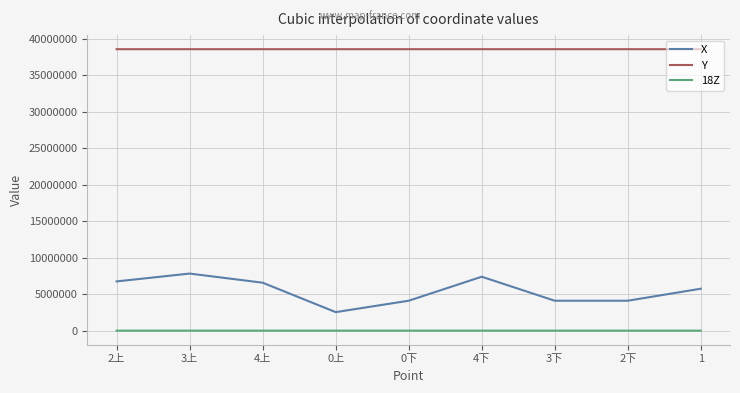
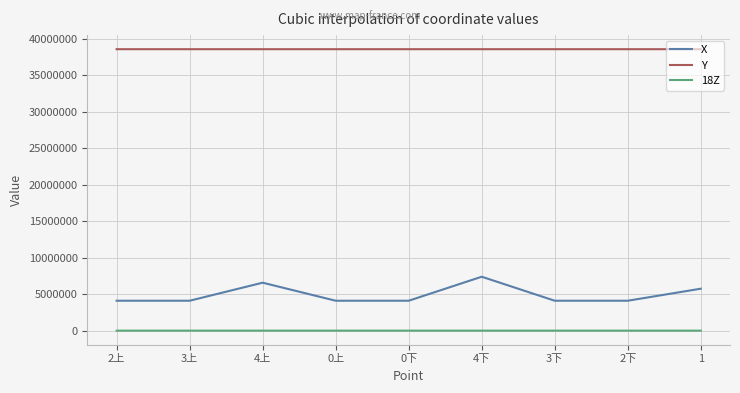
X, 2上: 7000000 -> 4000000
X, 3上: 8000000 -> 4000000
X, 0上: 3000000 -> 4000000
